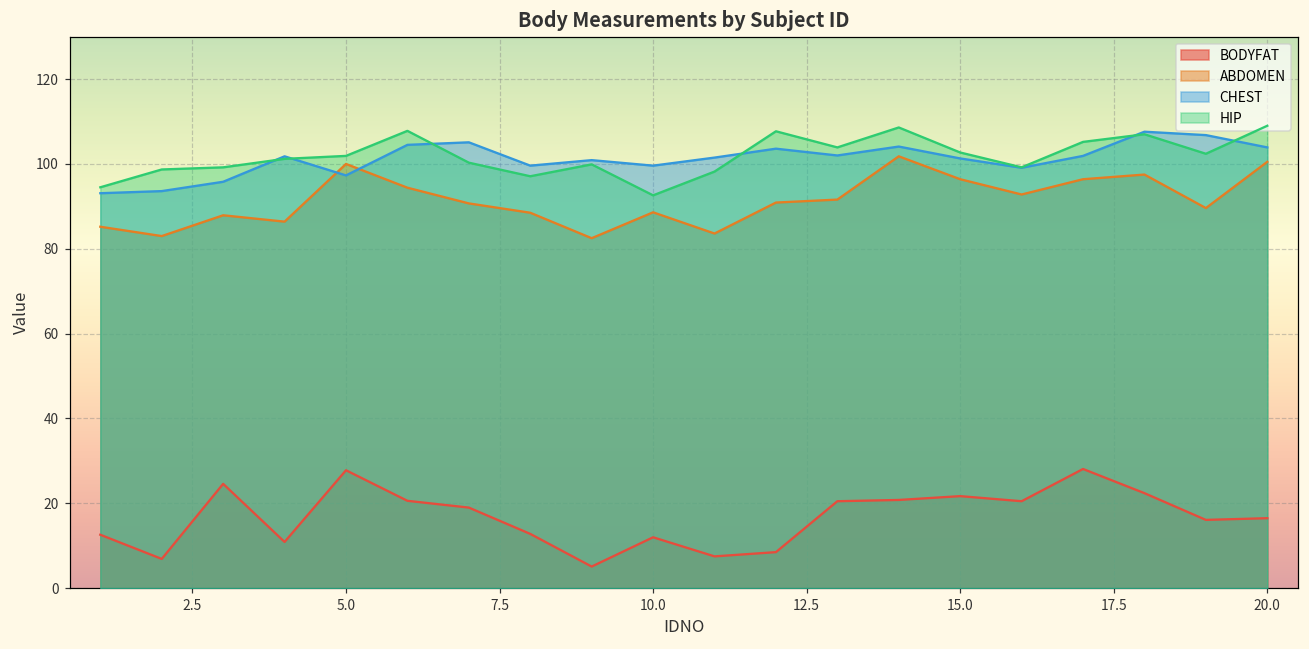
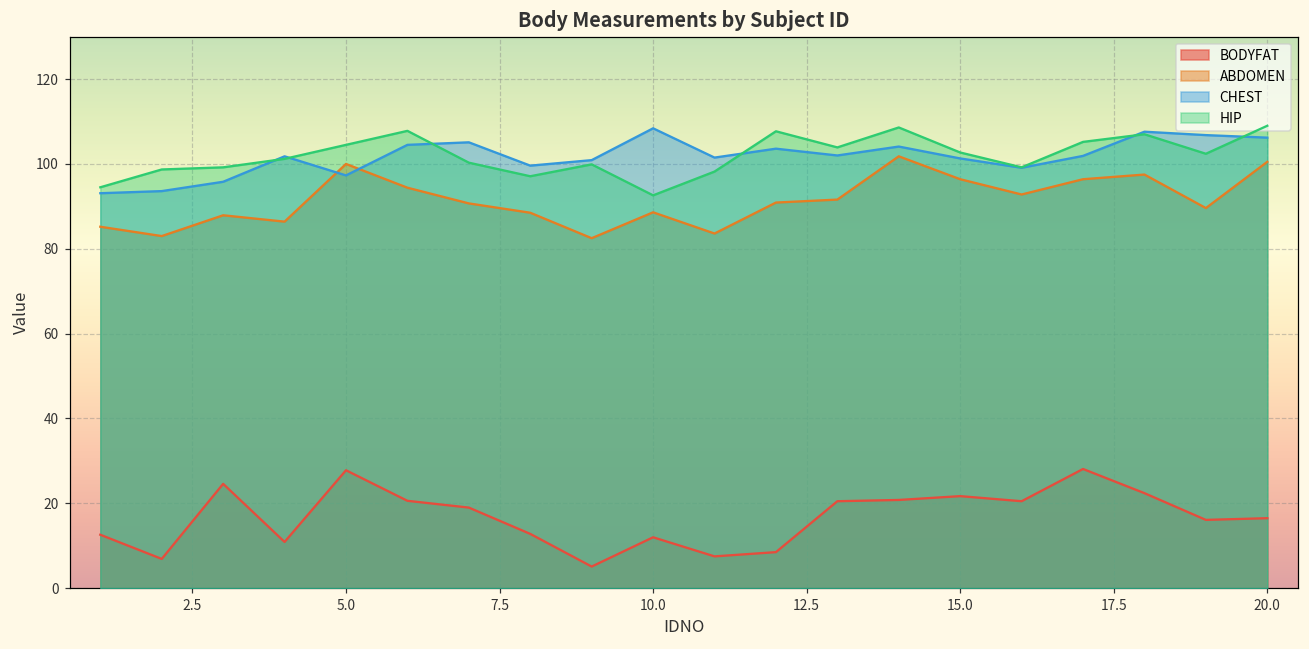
HIP, 5.0: 102 -> 105
CHEST, 10.0: 100 -> 108
CHEST, 20.0: 104 -> 106
